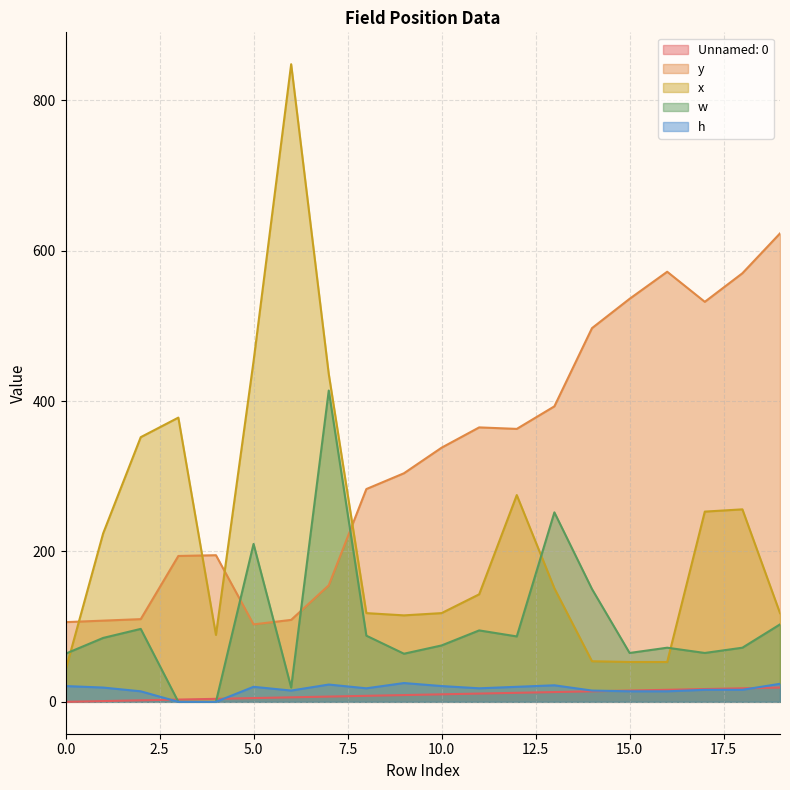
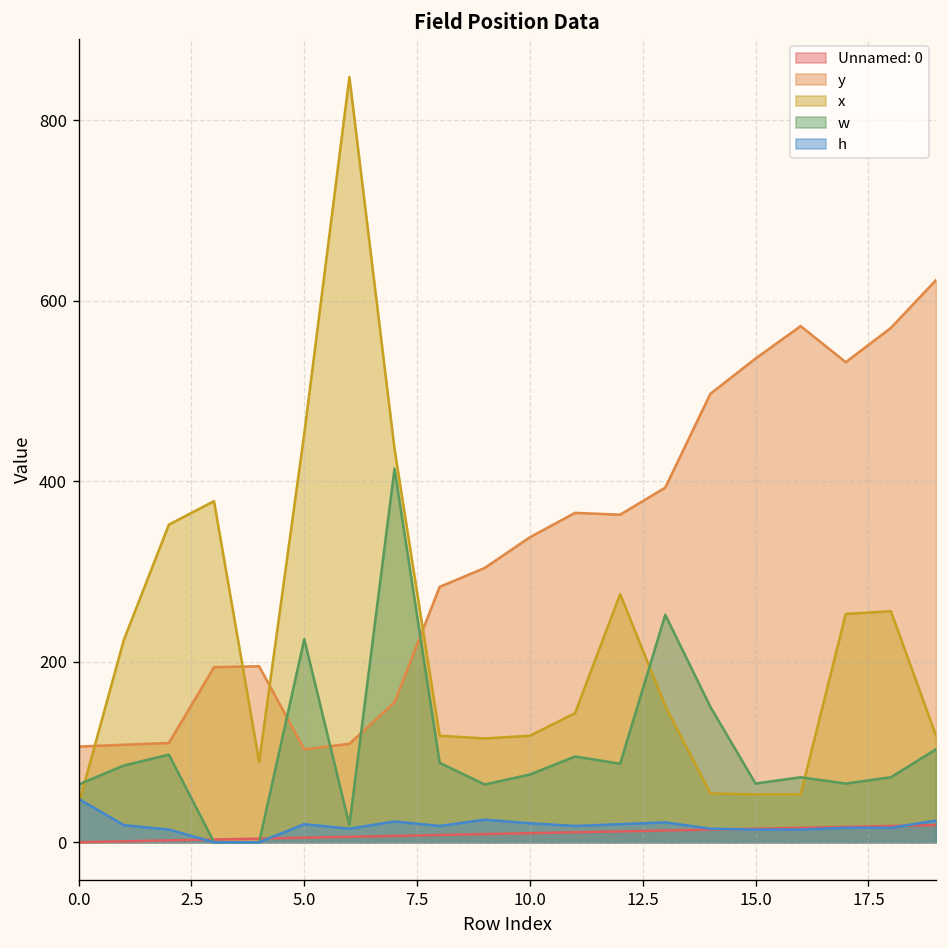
h, 0.0: 20 -> 50
w, 5.0: 210 -> 230
